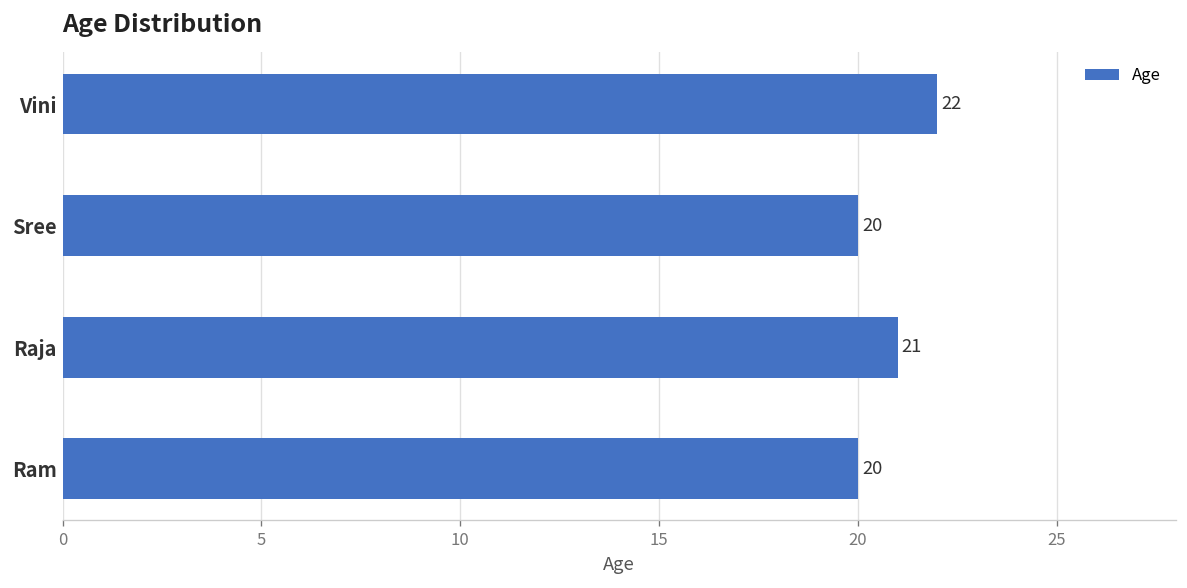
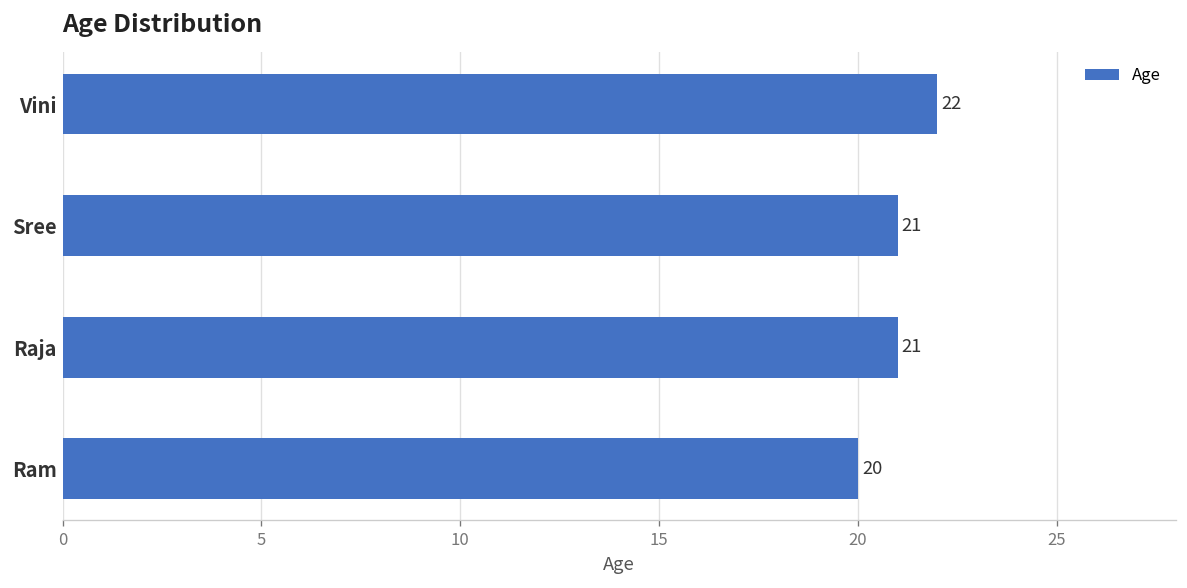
Sree: 20 -> 21
